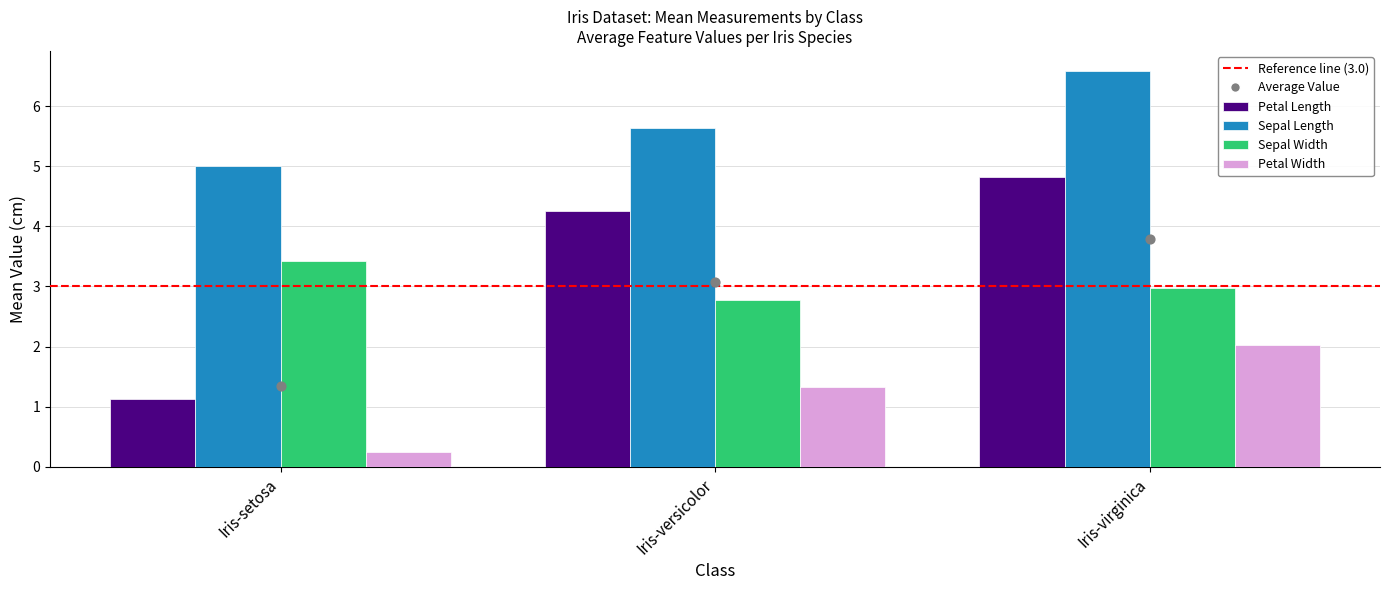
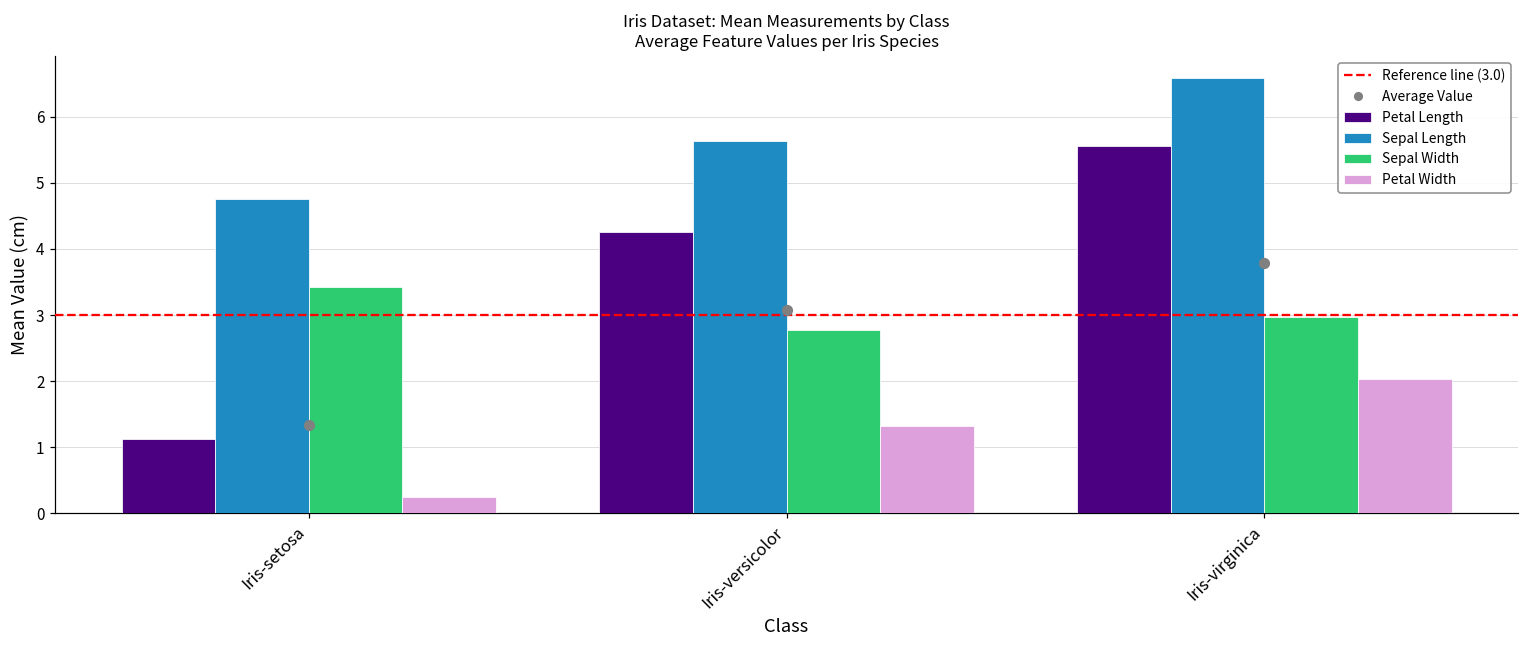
Sepal Length, Iris-setosa: 5.0 -> 4.8
Petal Length, Iris-virginica: 4.8 -> 5.6
